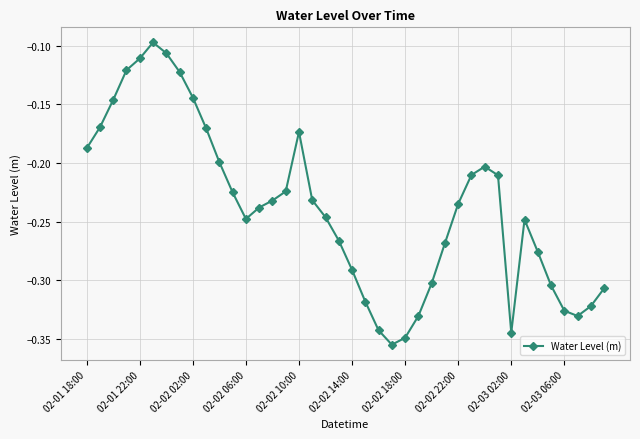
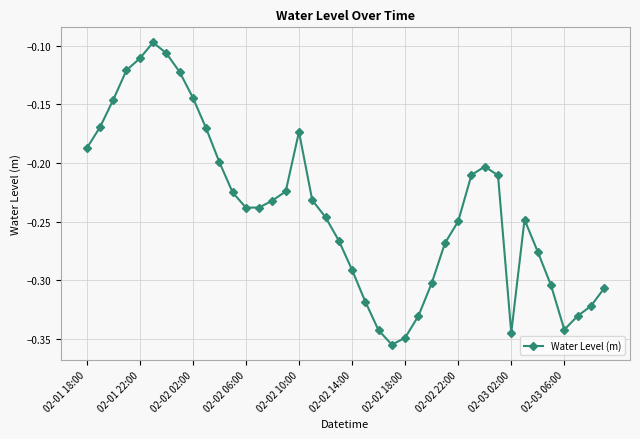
02-02 06:00: -0.248 -> -0.238
02-02 22:00: -0.235 -> -0.250
02-03 06:00: -0.326 -> -0.342
